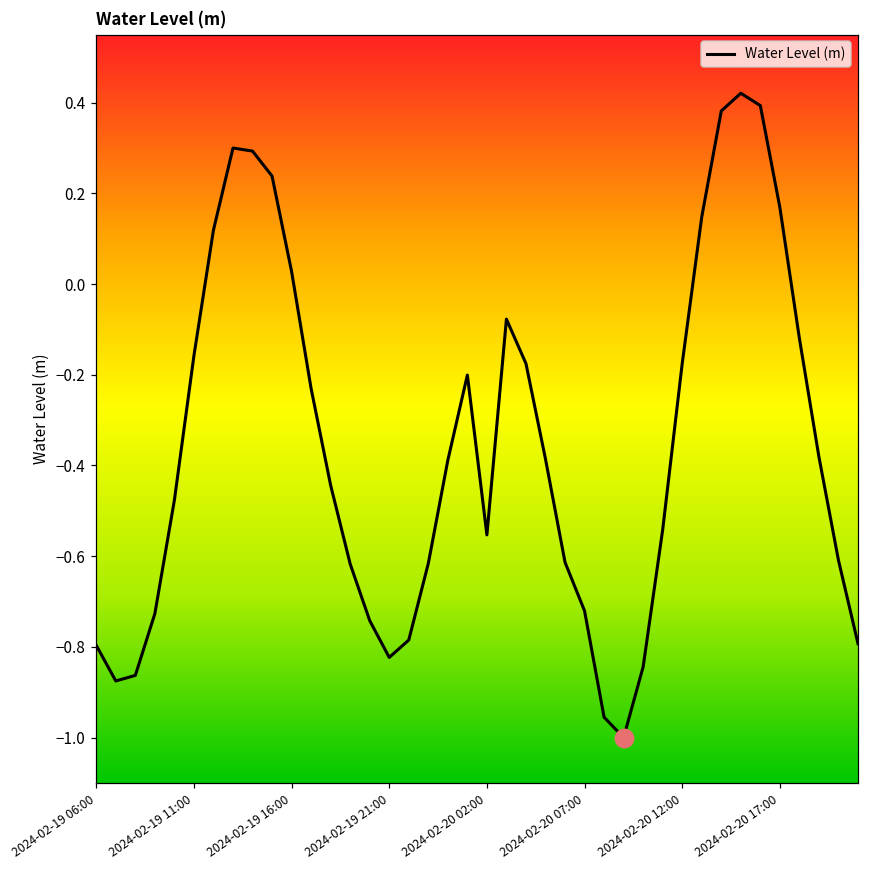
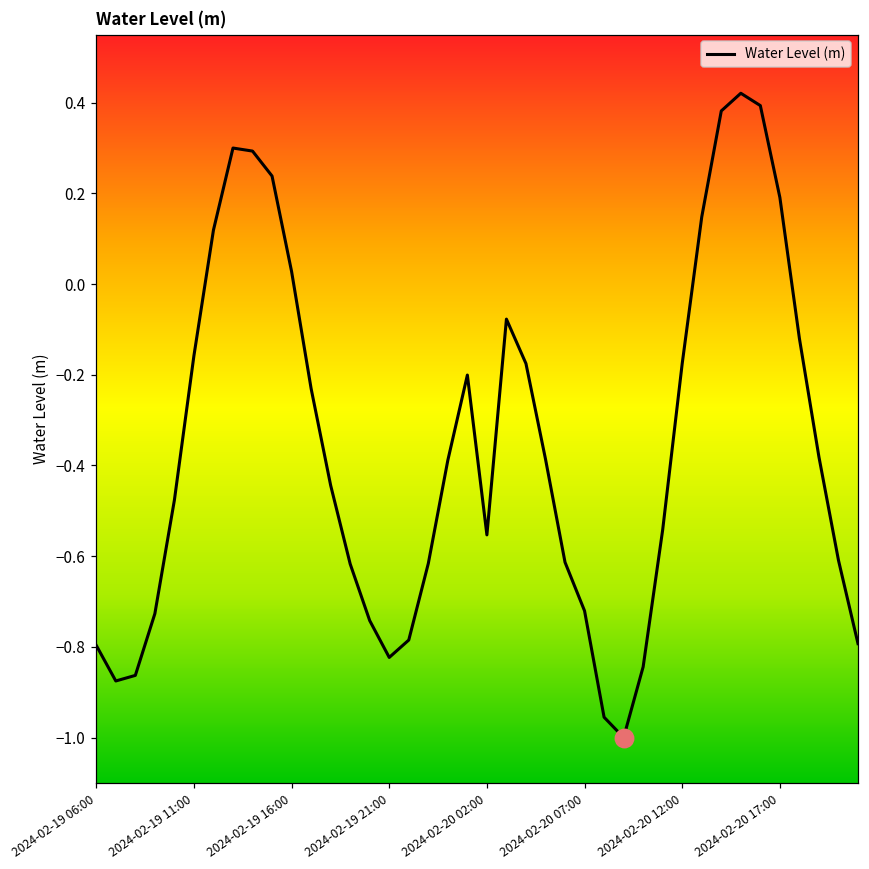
Water Level (m), 2024-02-20 17:00: 0.17 -> 0.19
